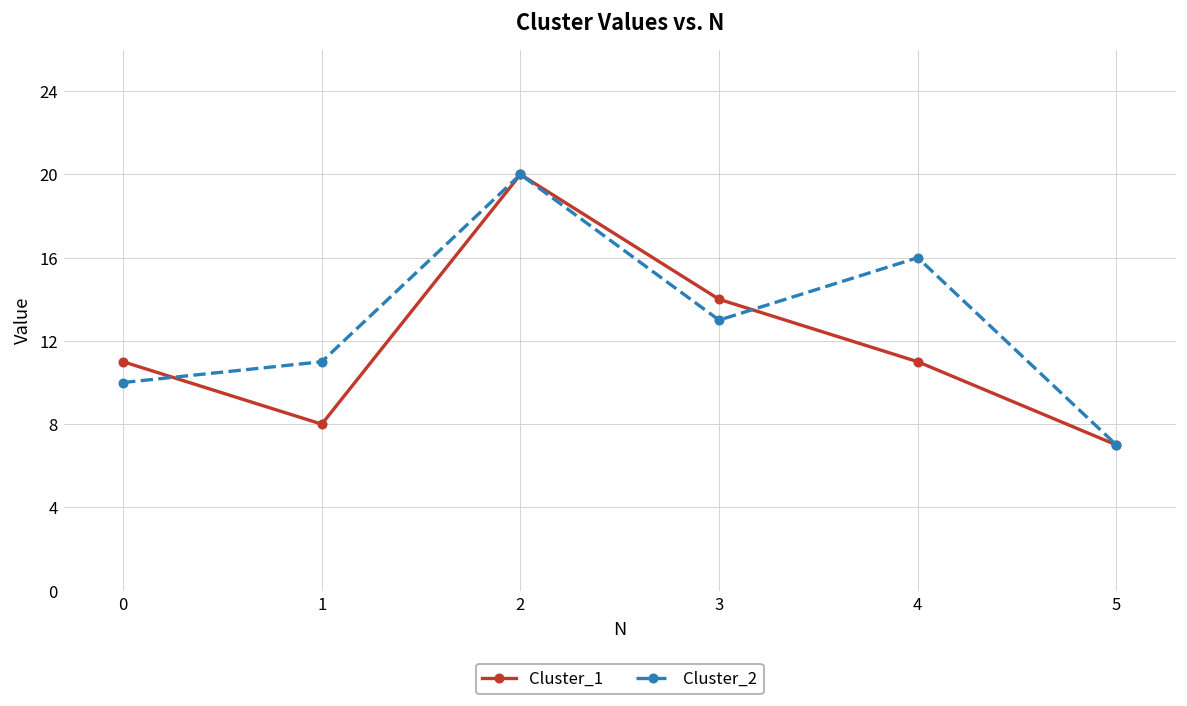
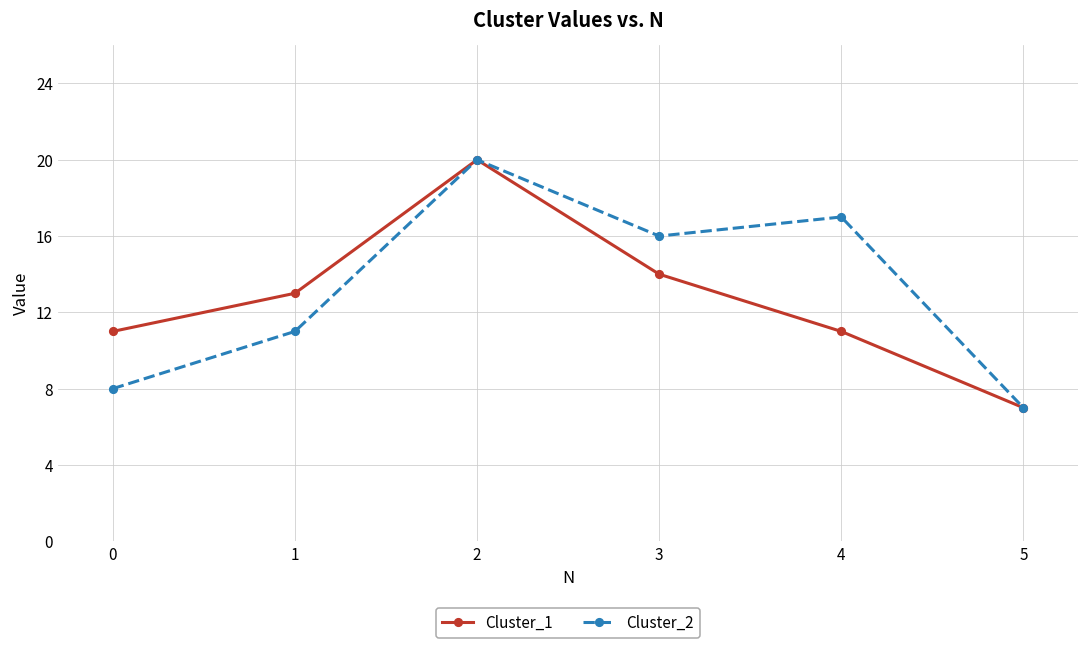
Cluster_2, 0: 10 -> 8
Cluster_1, 1: 8 -> 13
Cluster_2, 3: 13 -> 16
Cluster_2, 4: 16 -> 17
